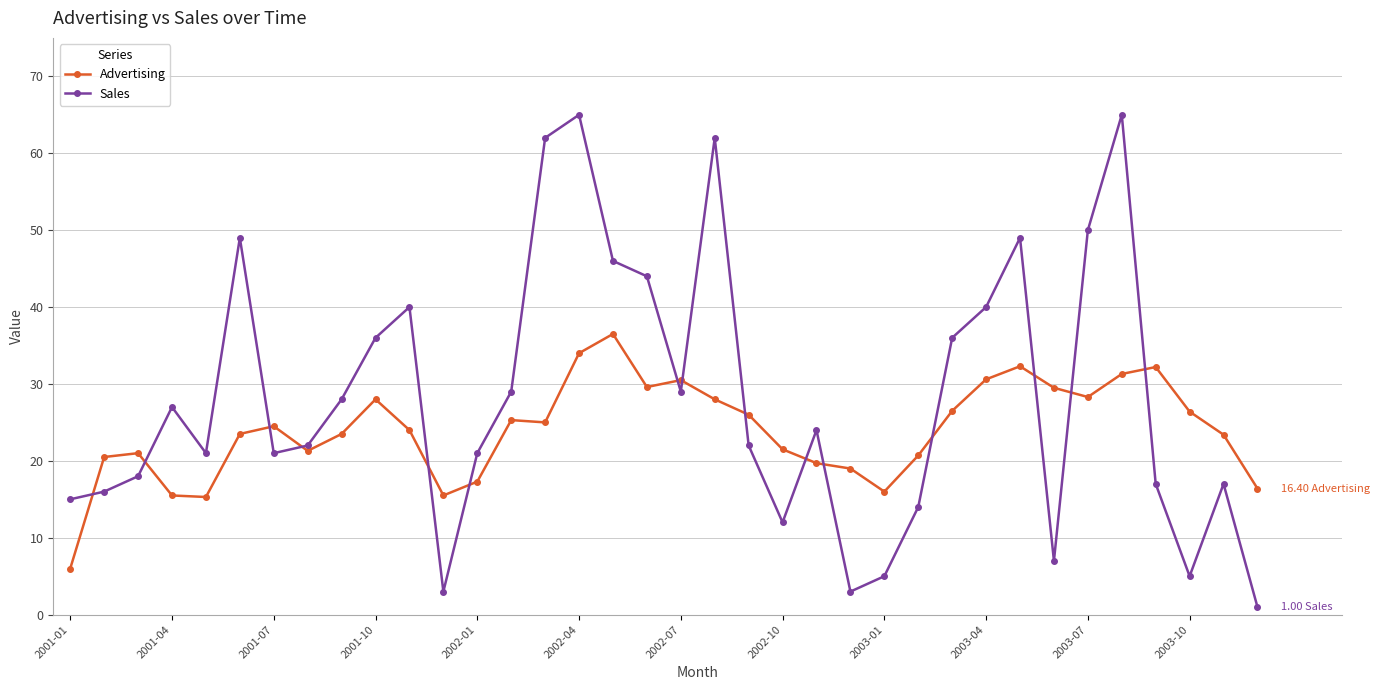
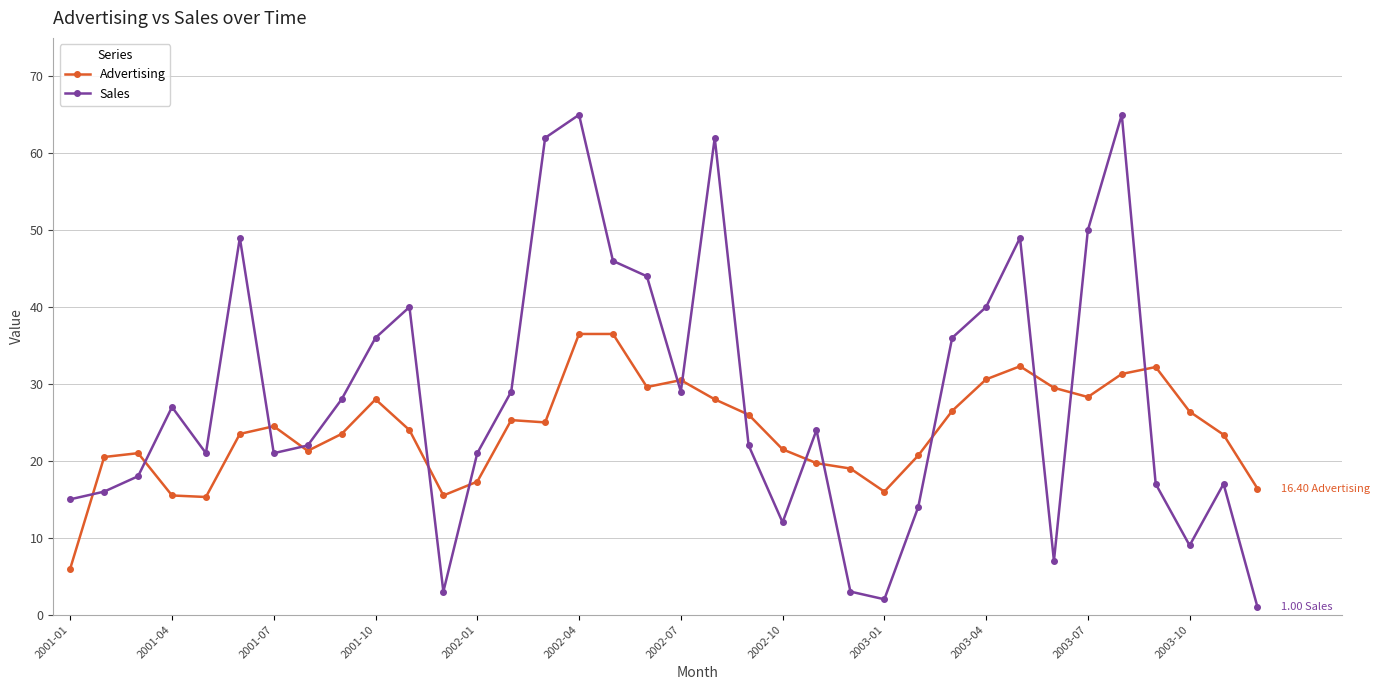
Advertising, 2002-04: 34 -> 37
Sales, 2003-01: 5 -> 2
Sales, 2003-10: 5 -> 9
